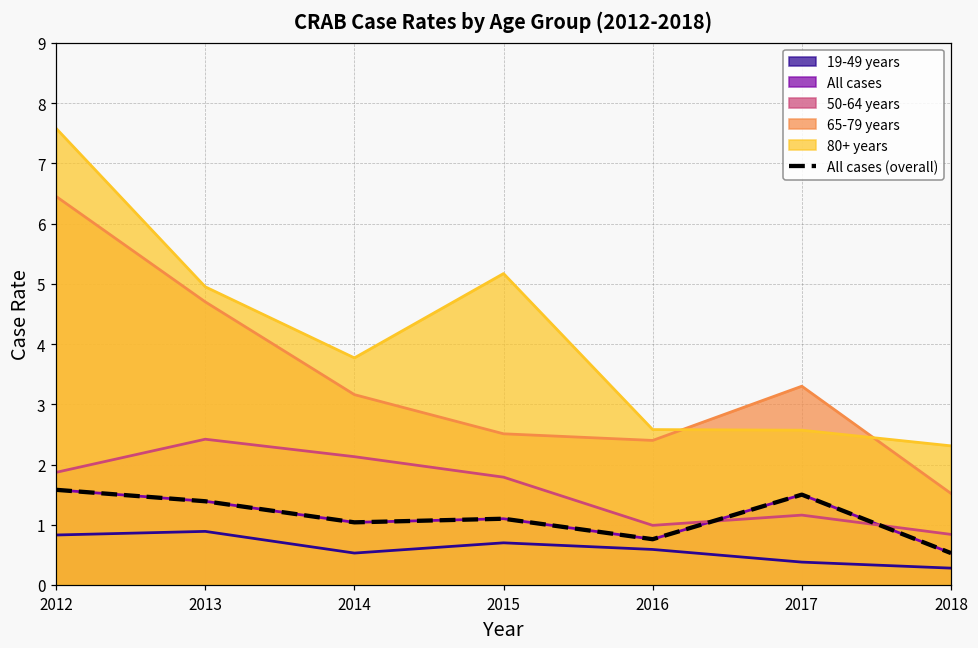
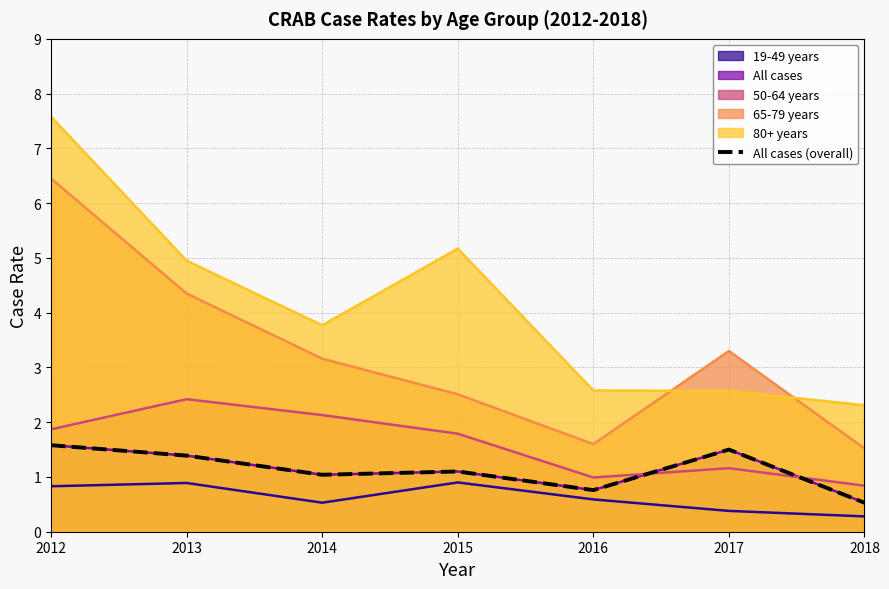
65-79 years, 2013: 4.7 -> 4.4
19-49 years, 2015: 0.7 -> 0.9
65-79 years, 2016: 2.4 -> 1.6
